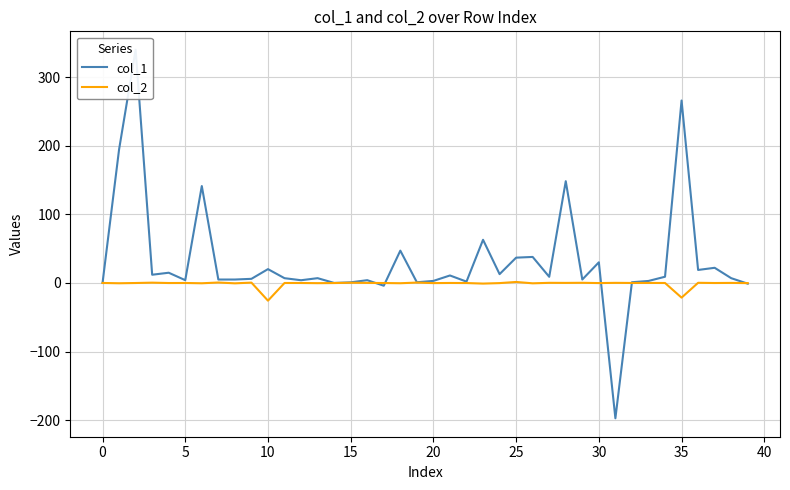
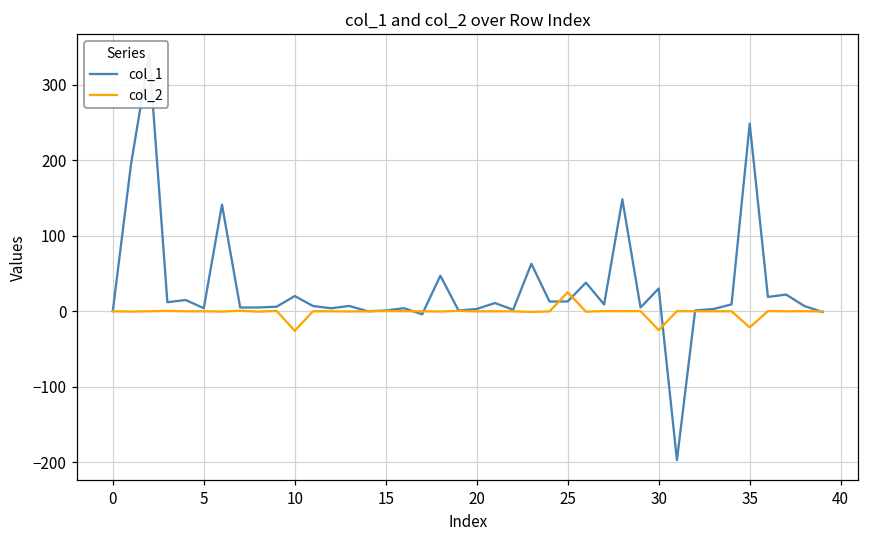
col_1, 25: 40 -> 10
col_2, 25: 0 -> 30
col_2, 30: 0 -> -30
col_1, 35: 270 -> 250
